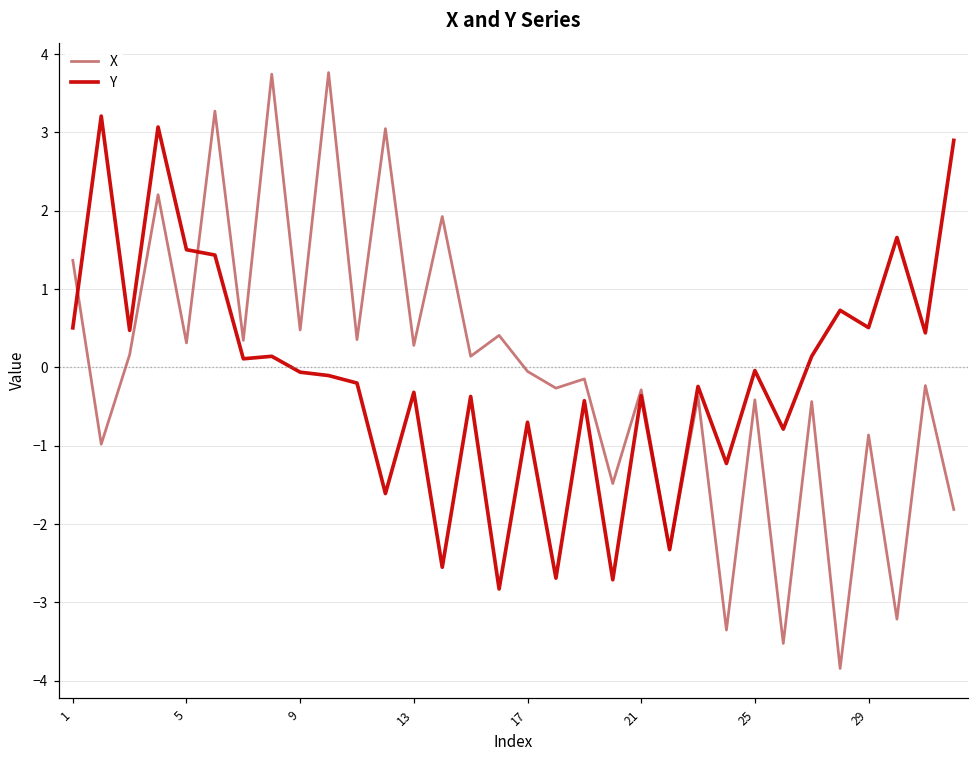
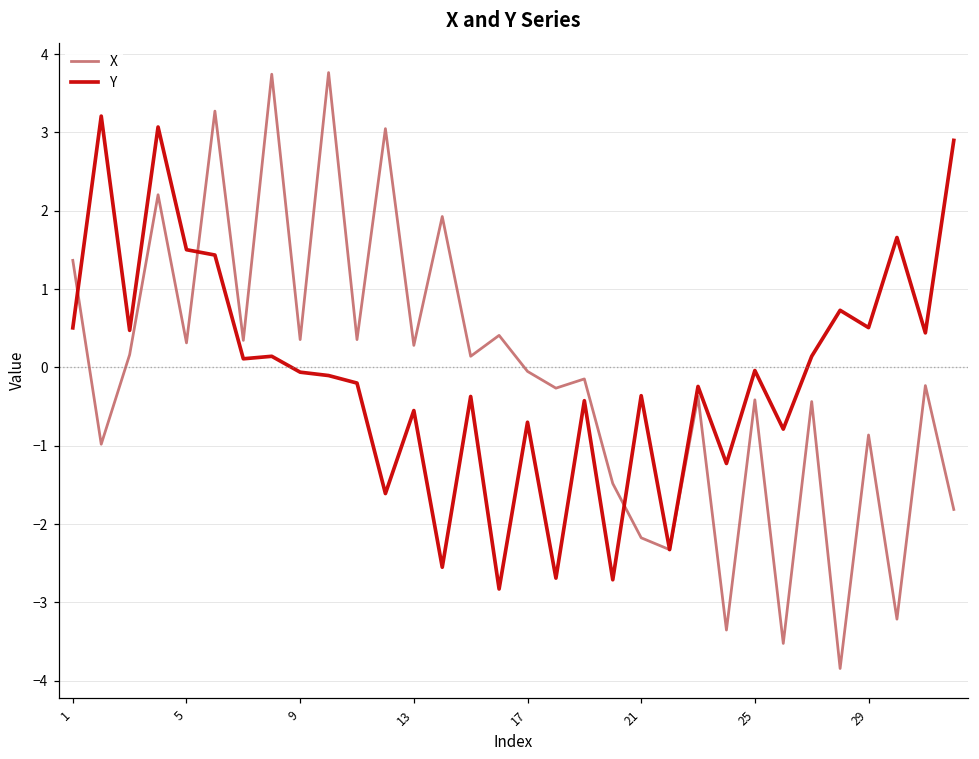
X, 9: 0.5 -> 0.4
Y, 13: -0.3 -> -0.6
X, 21: -0.3 -> -2.2
